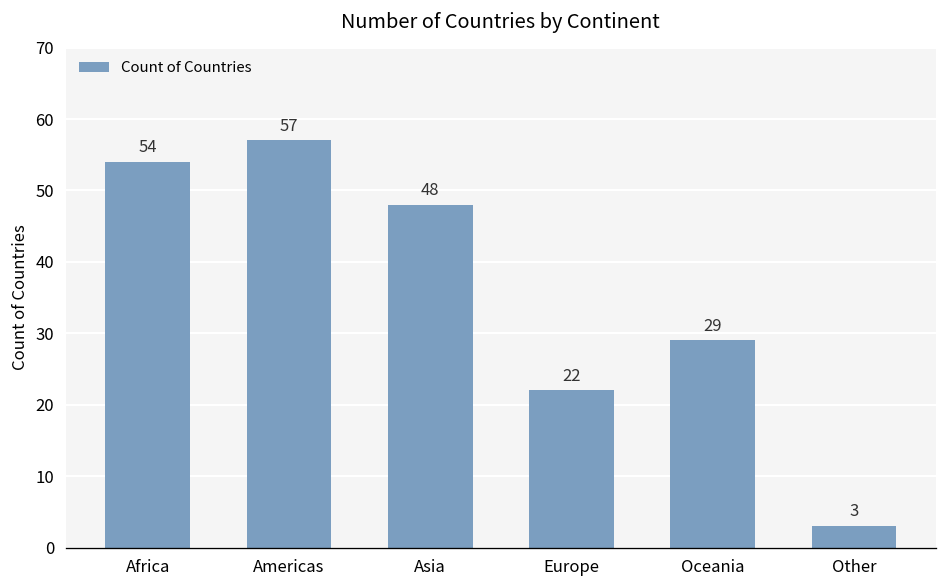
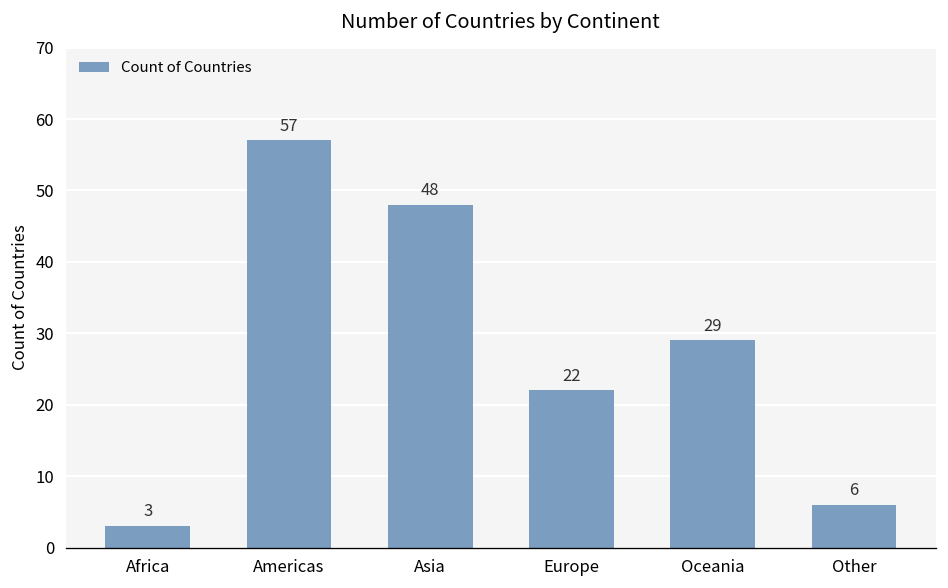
Africa: 54 -> 3
Other: 3 -> 6
